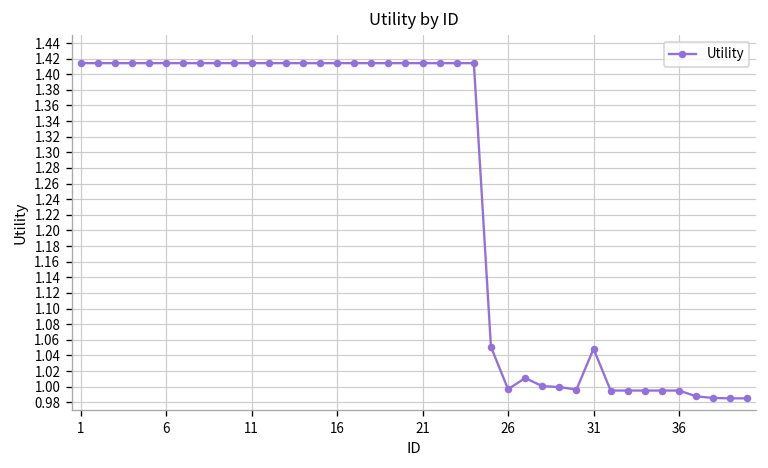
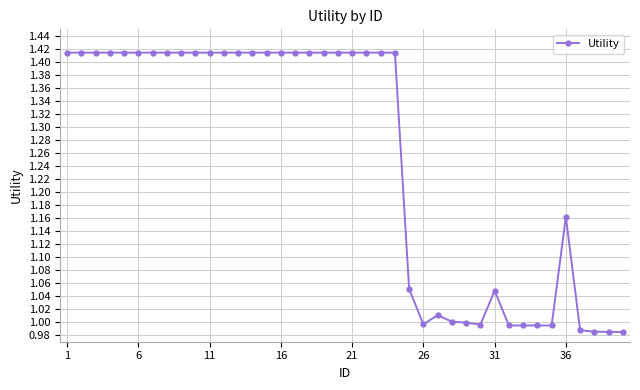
36: 0.99 -> 1.16
